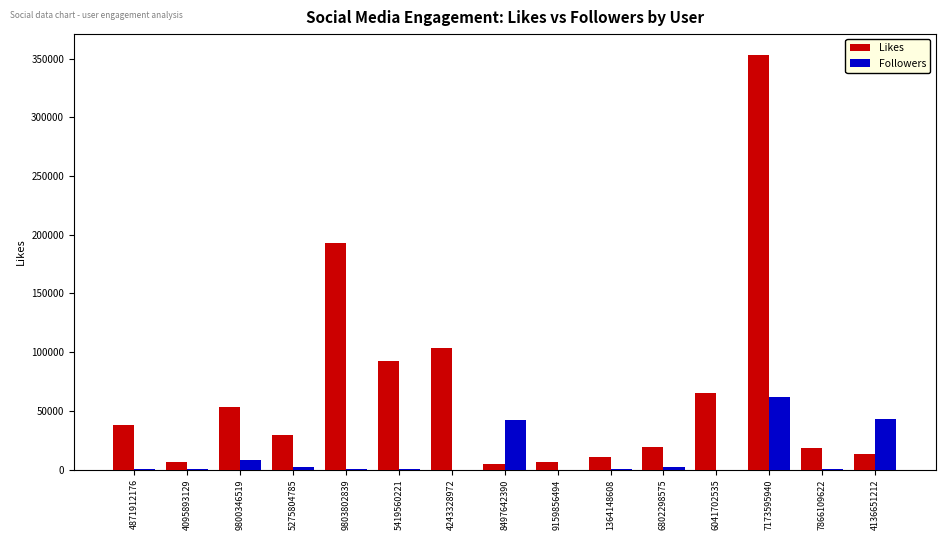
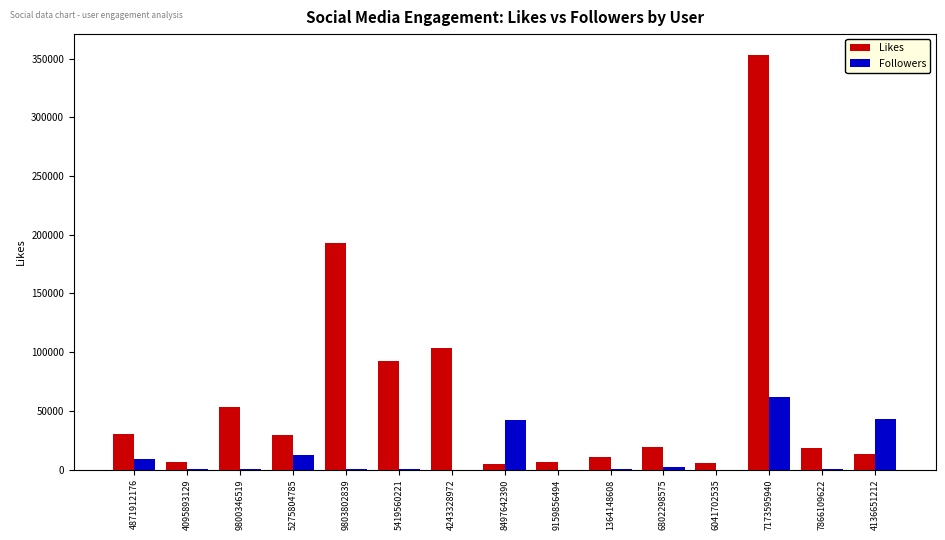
Likes, 4871912176: 38000 -> 30000
Followers, 4871912176: 0 -> 9000
Followers, 9800346519: 8000 -> 0
Followers, 5275804785: 2000 -> 13000
Likes, 6041702535: 65000 -> 6000
